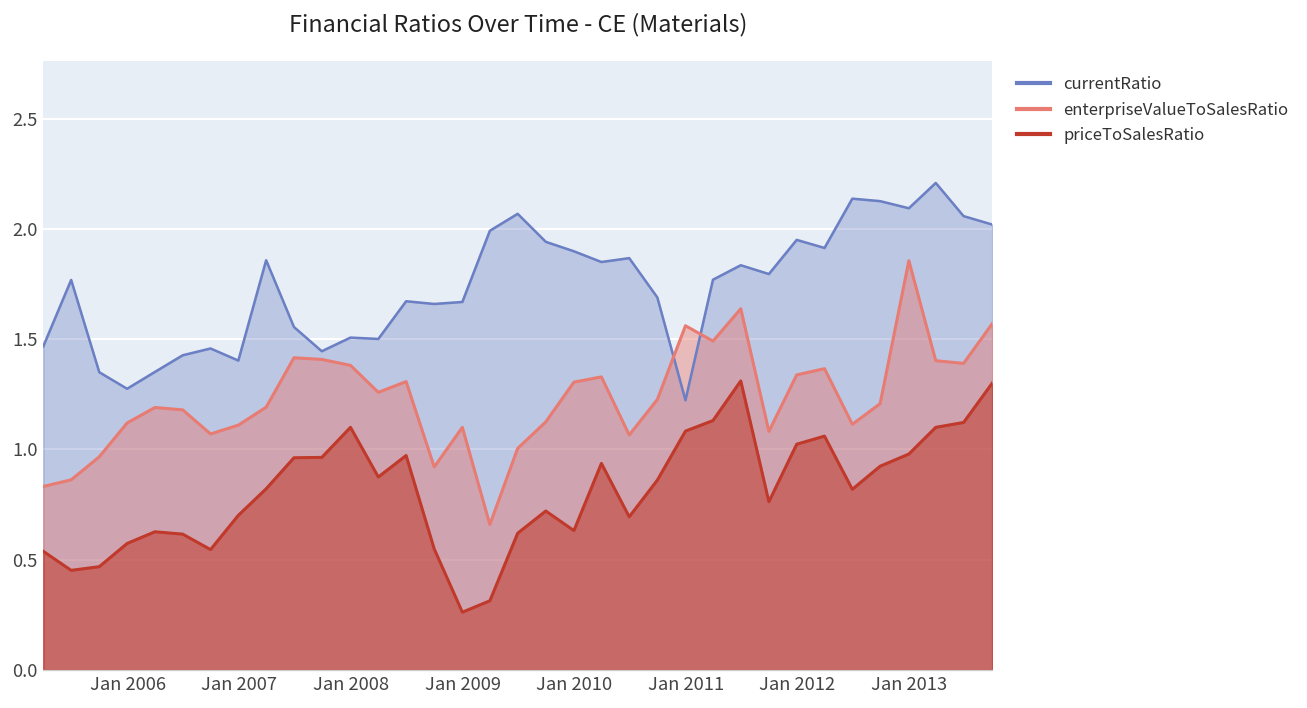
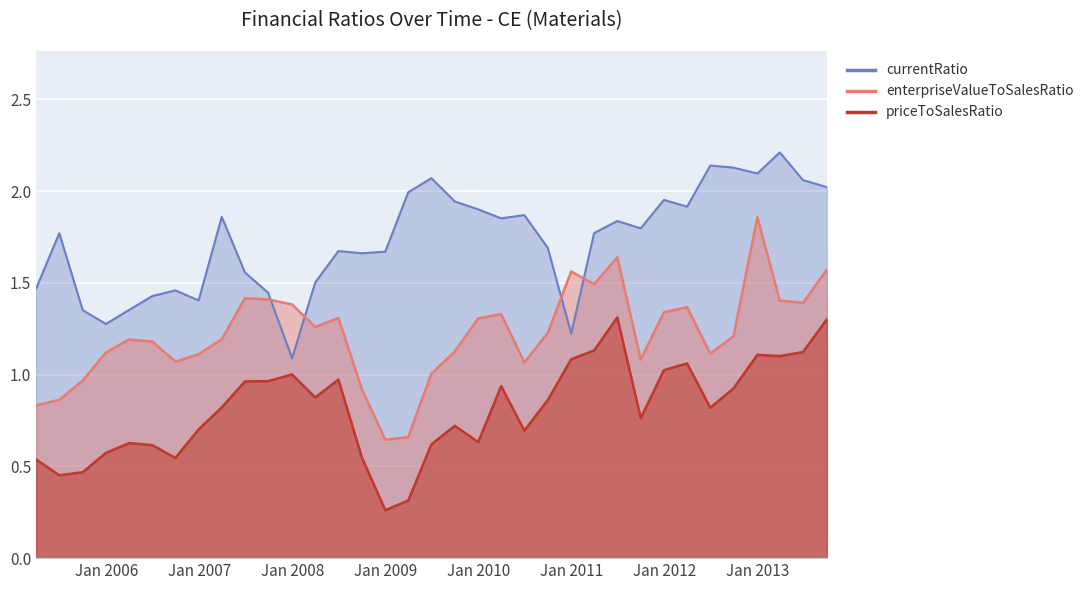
currentRatio, Jan 2008: 1.51 -> 1.09
priceToSalesRatio, Jan 2008: 1.10 -> 1.00
enterpriseValueToSalesRatio, Jan 2009: 1.10 -> 0.65
priceToSalesRatio, Jan 2013: 0.98 -> 1.11
